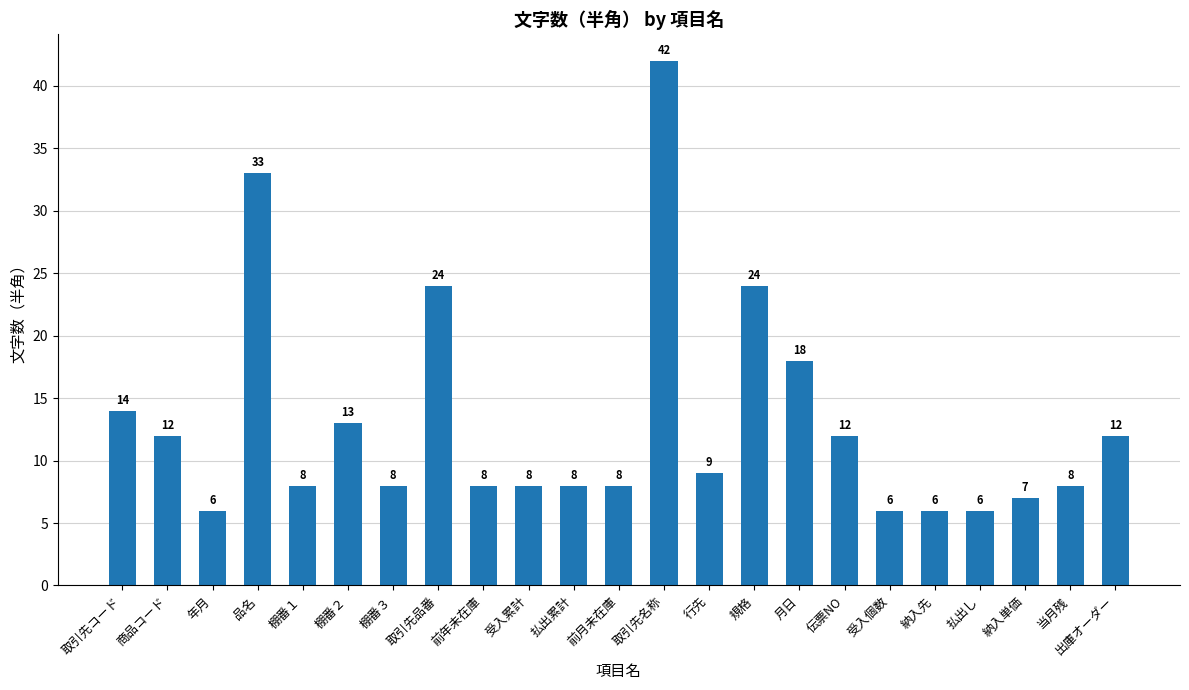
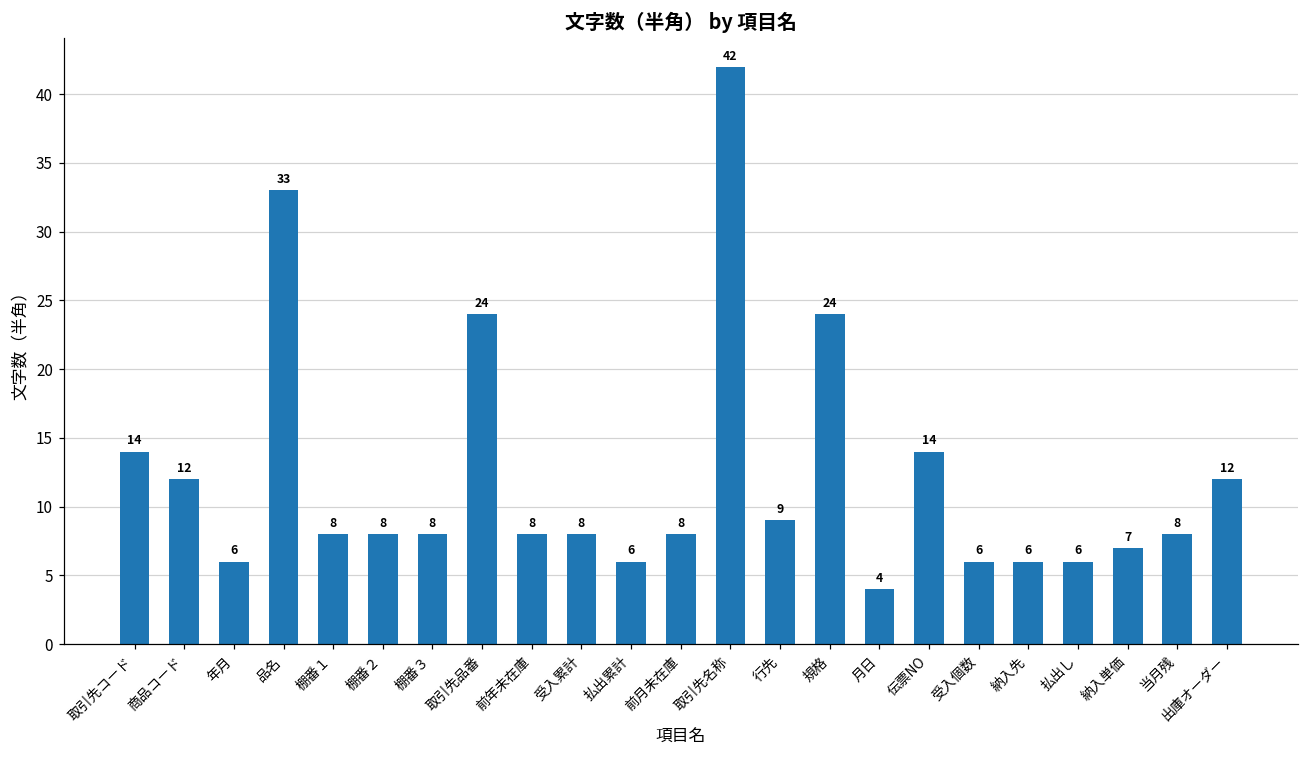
棚番２: 13 -> 8
払出累計: 8 -> 6
月日: 18 -> 4
伝票NO: 12 -> 14
